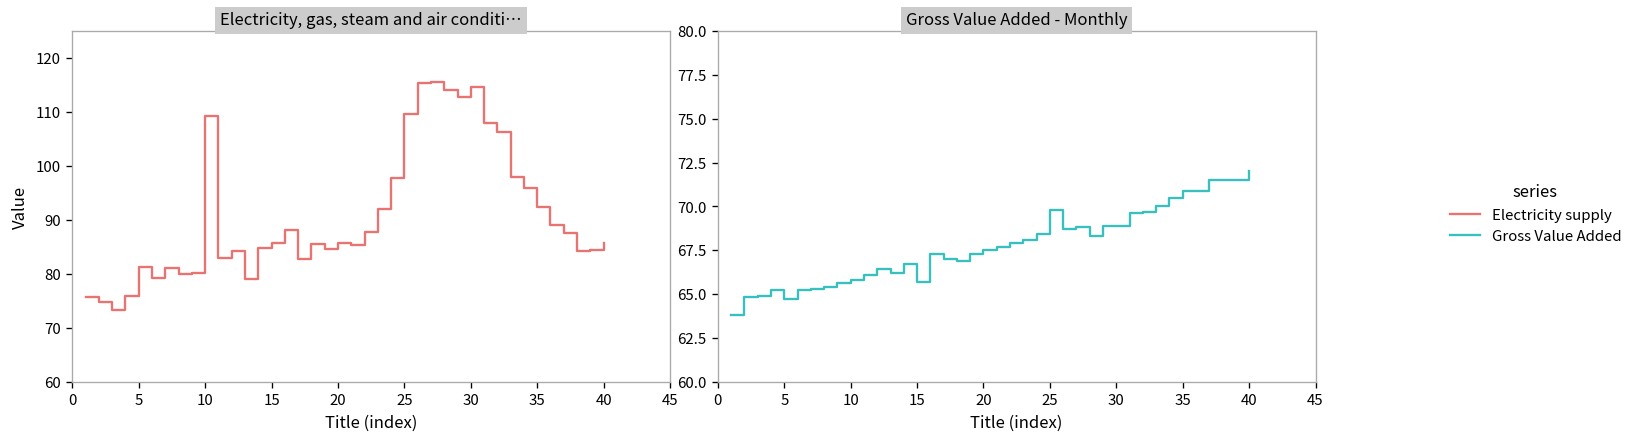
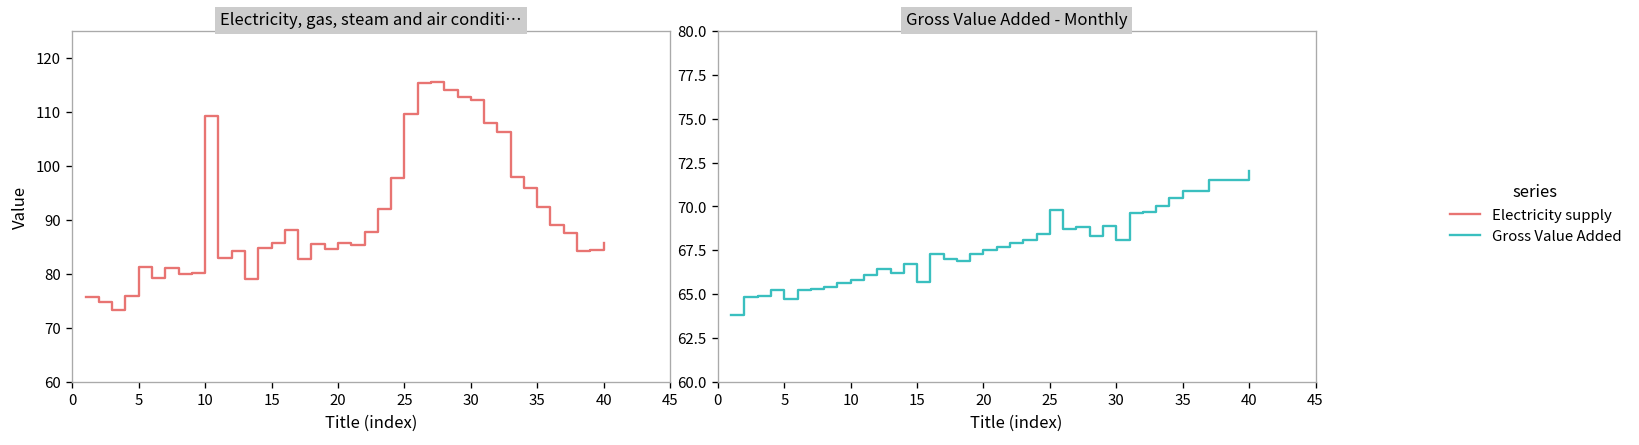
Electricity, gas, steam and air conditi…, 30: 115 -> 112
Gross Value Added - Monthly, 30: 68.9 -> 68.1
